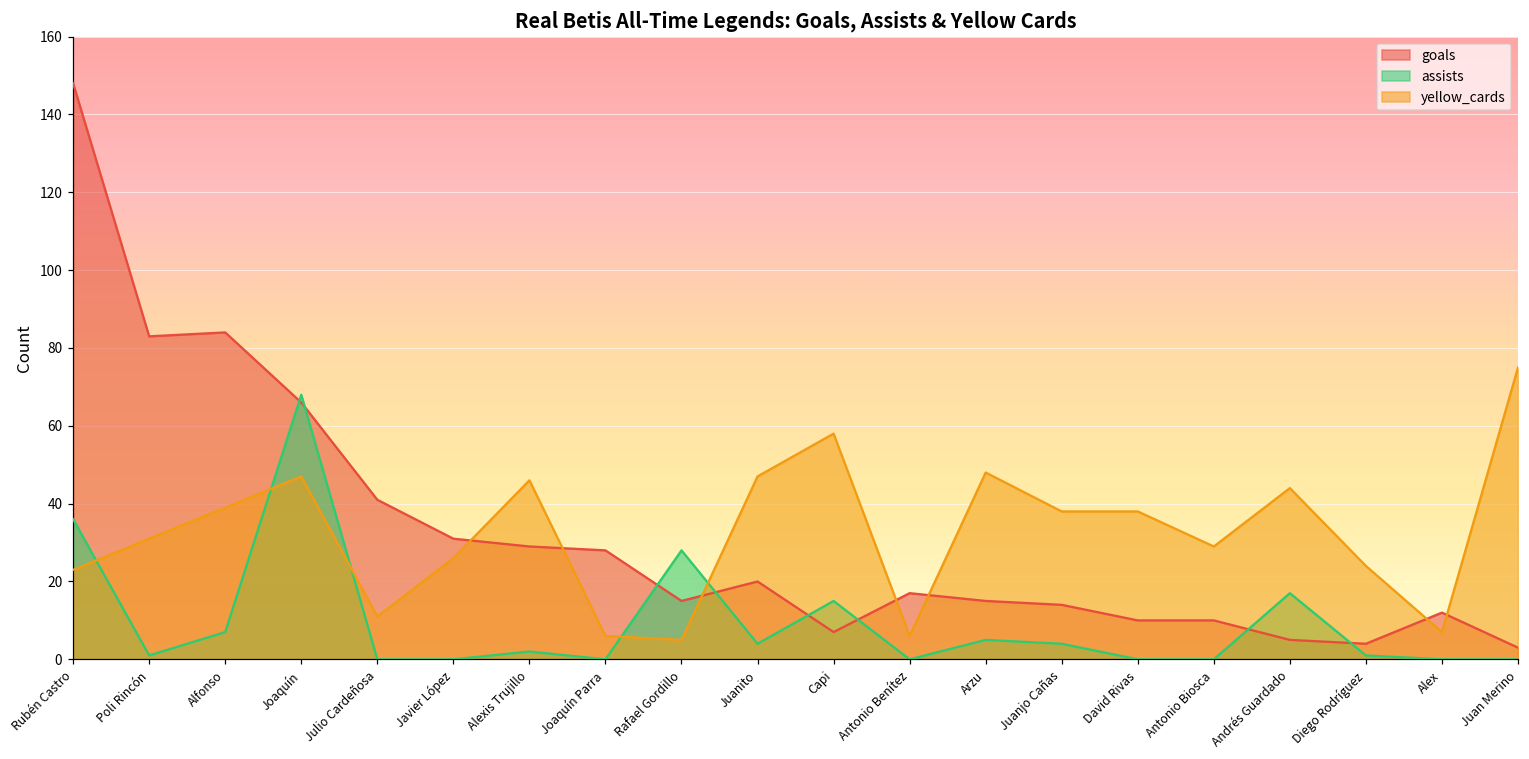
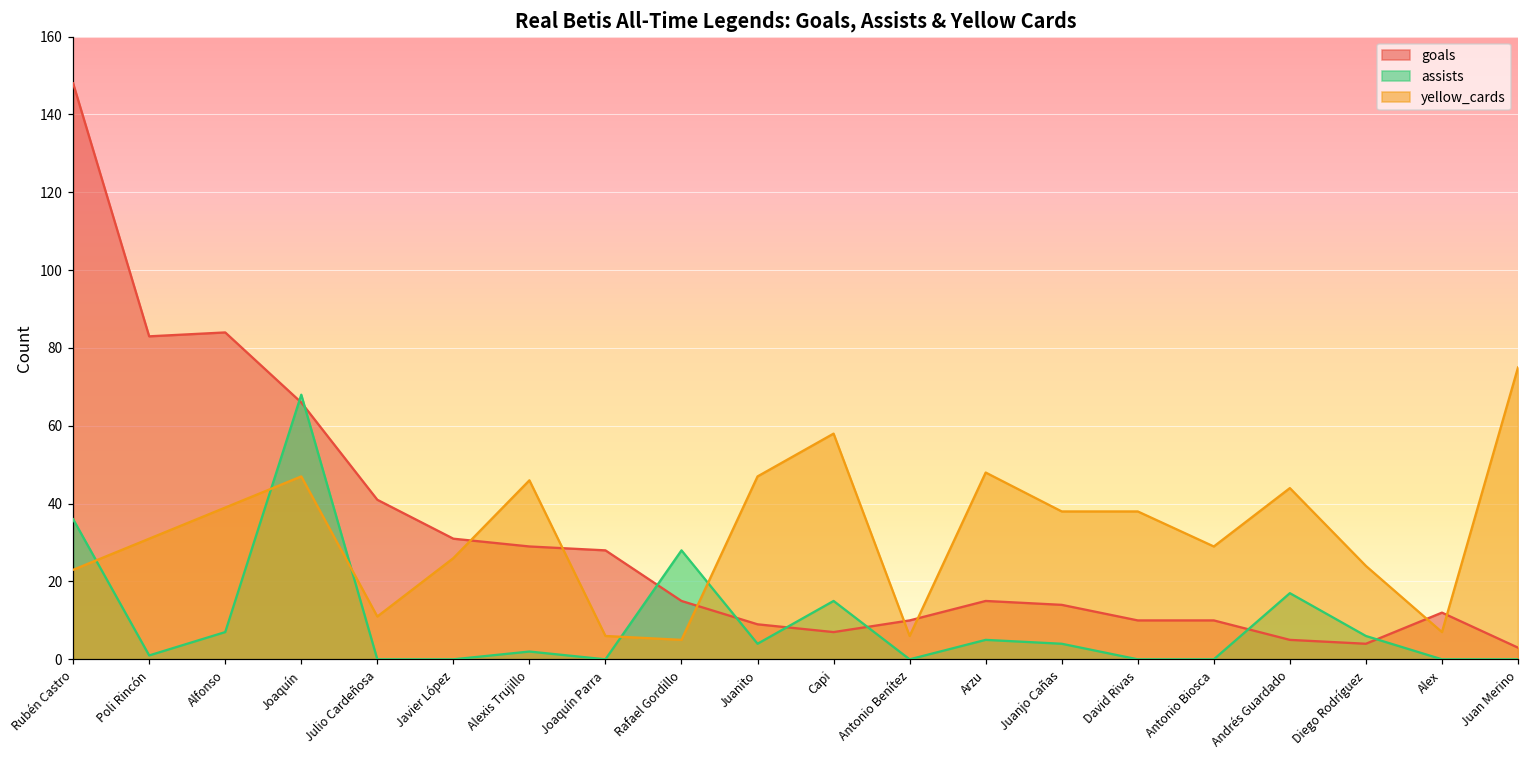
goals, Juanito: 20 -> 9
goals, Antonio Benítez: 17 -> 10
assists, Diego Rodríguez: 1 -> 6
